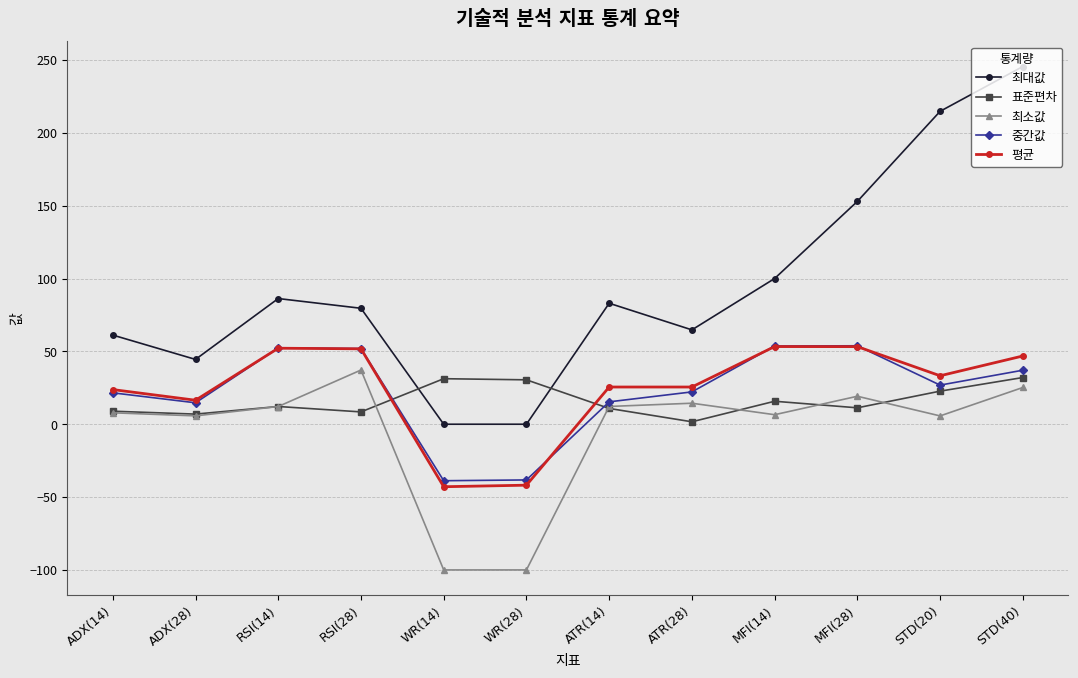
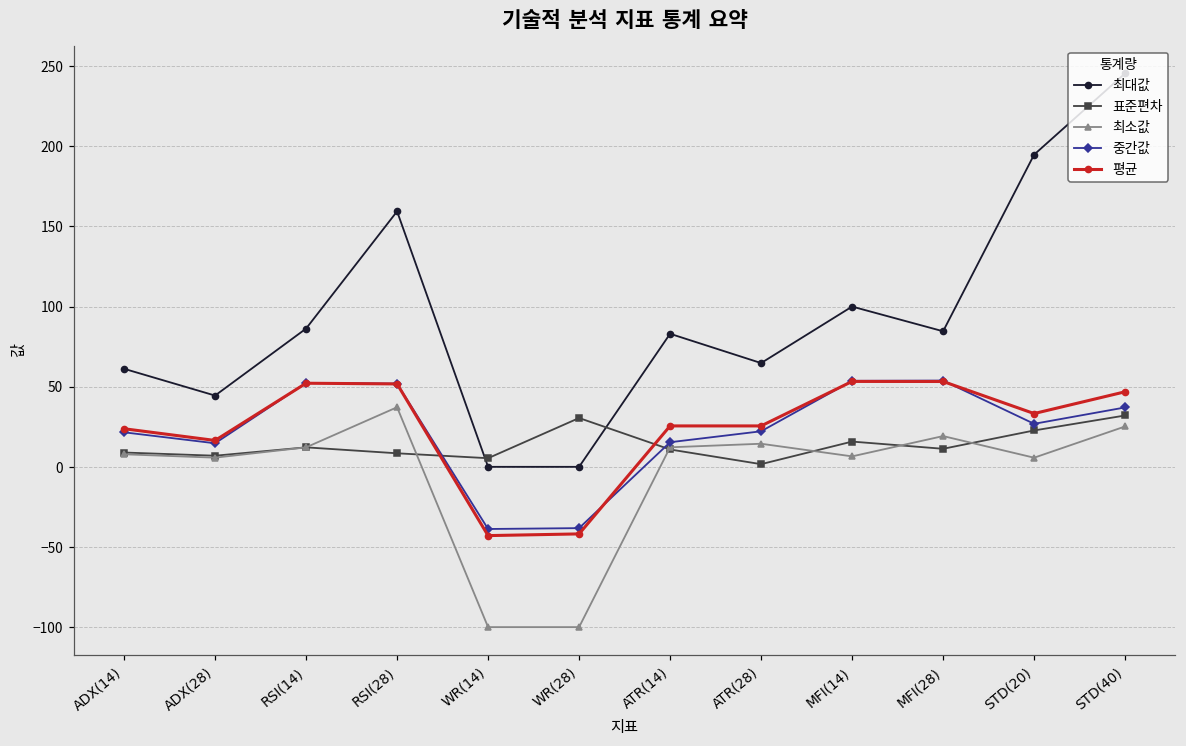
최대값, RSI(28): 80 -> 159
표준편차, WR(14): 31 -> 5
최대값, MFI(28): 153 -> 85
최대값, STD(20): 215 -> 195
